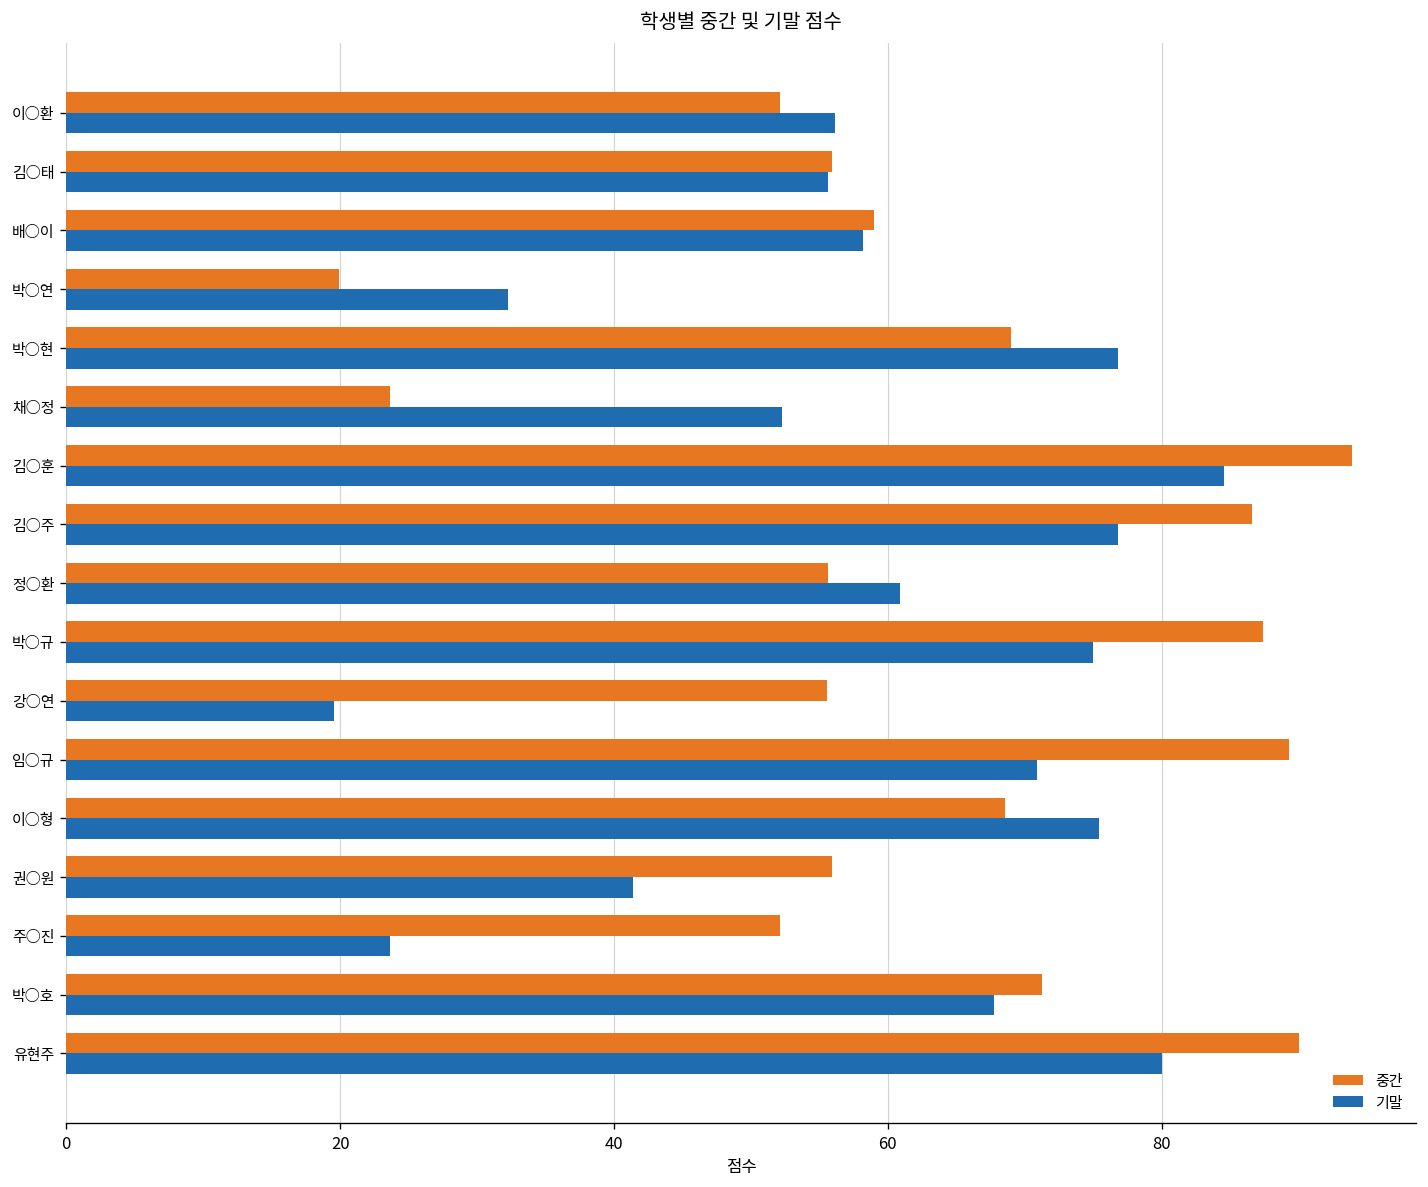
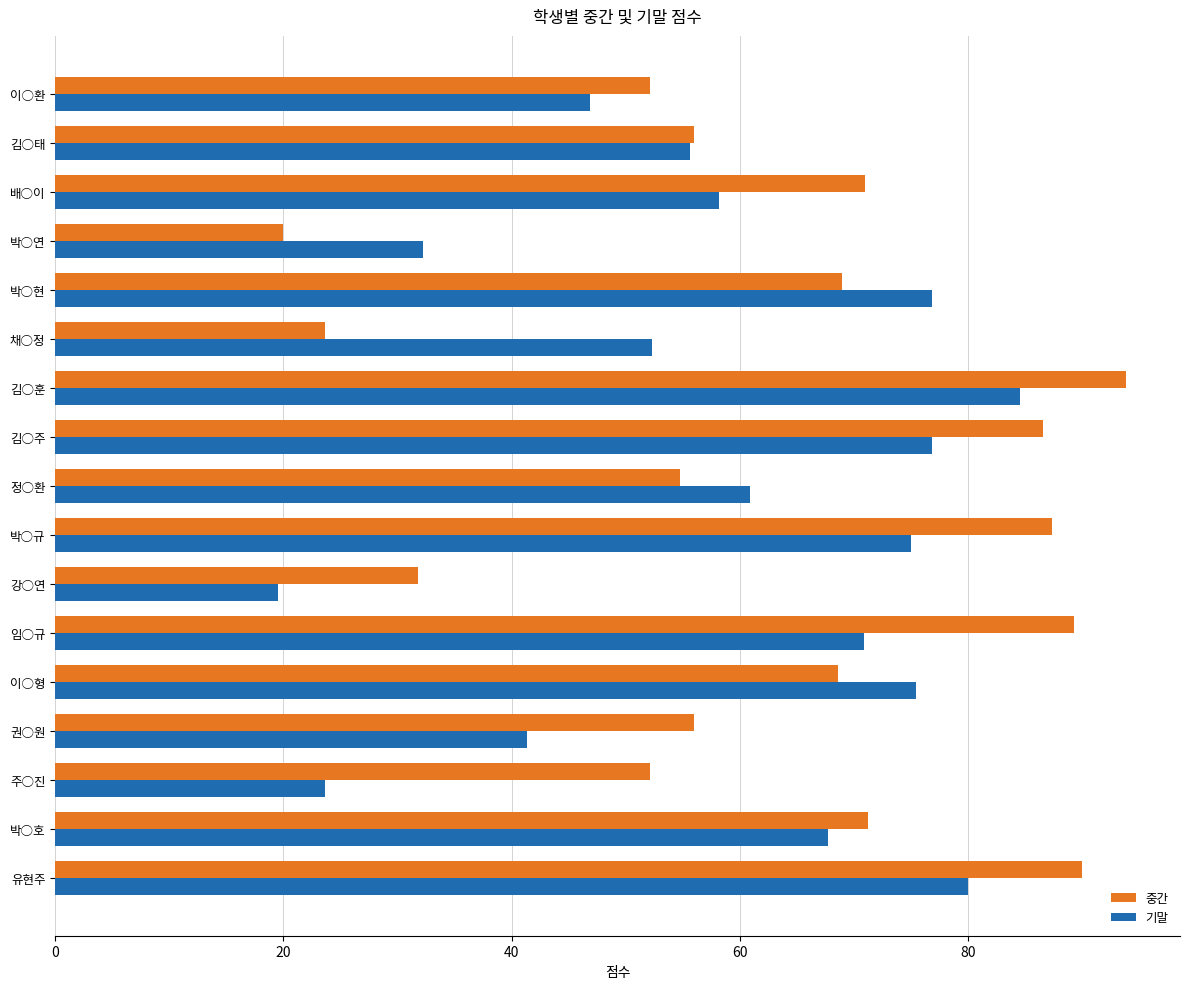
기말, 이○환: 56.1 -> 46.8
중간, 배○이: 59 -> 71
중간, 정○환: 55.7 -> 54.8
중간, 강○연: 55.6 -> 31.8
